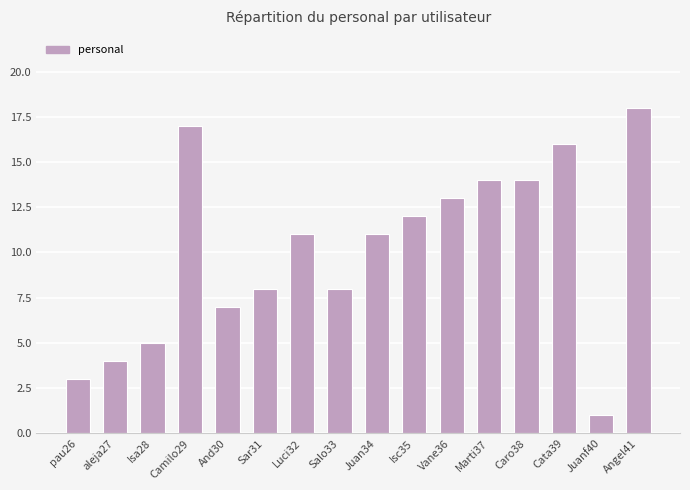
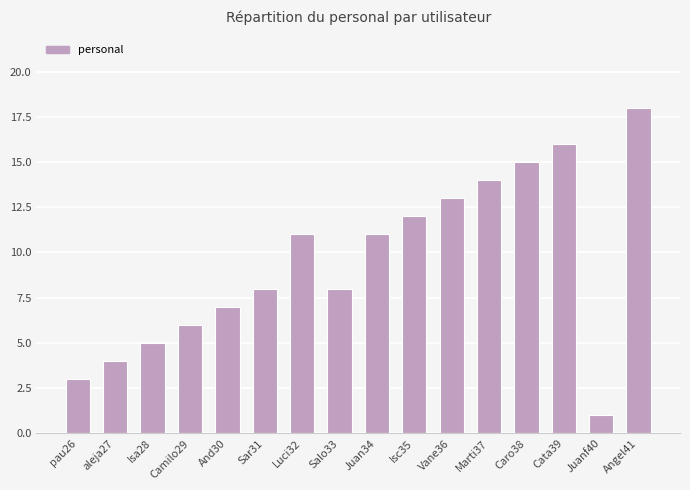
Camilo29: 17 -> 6
Caro38: 14 -> 15
